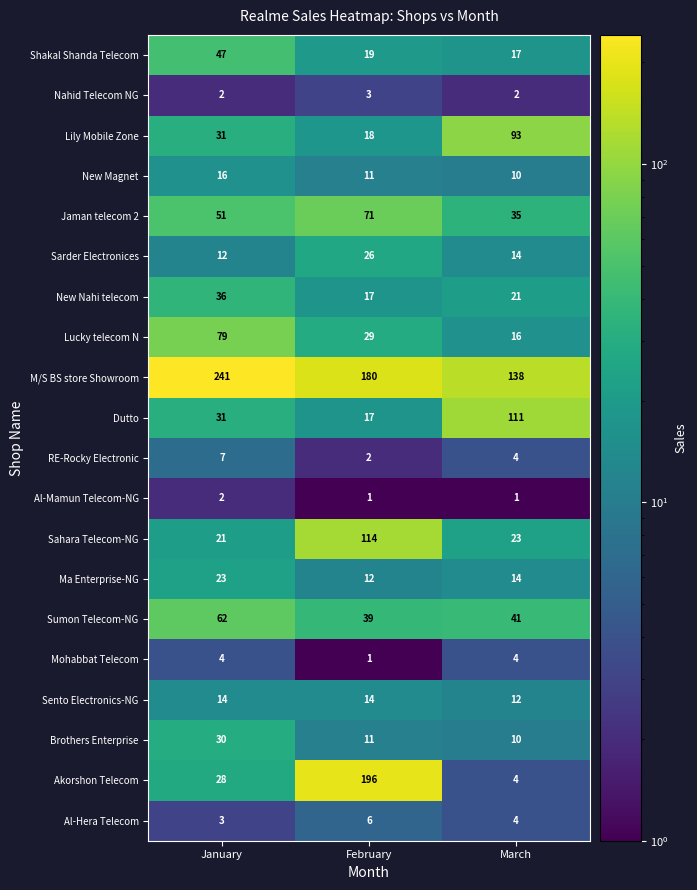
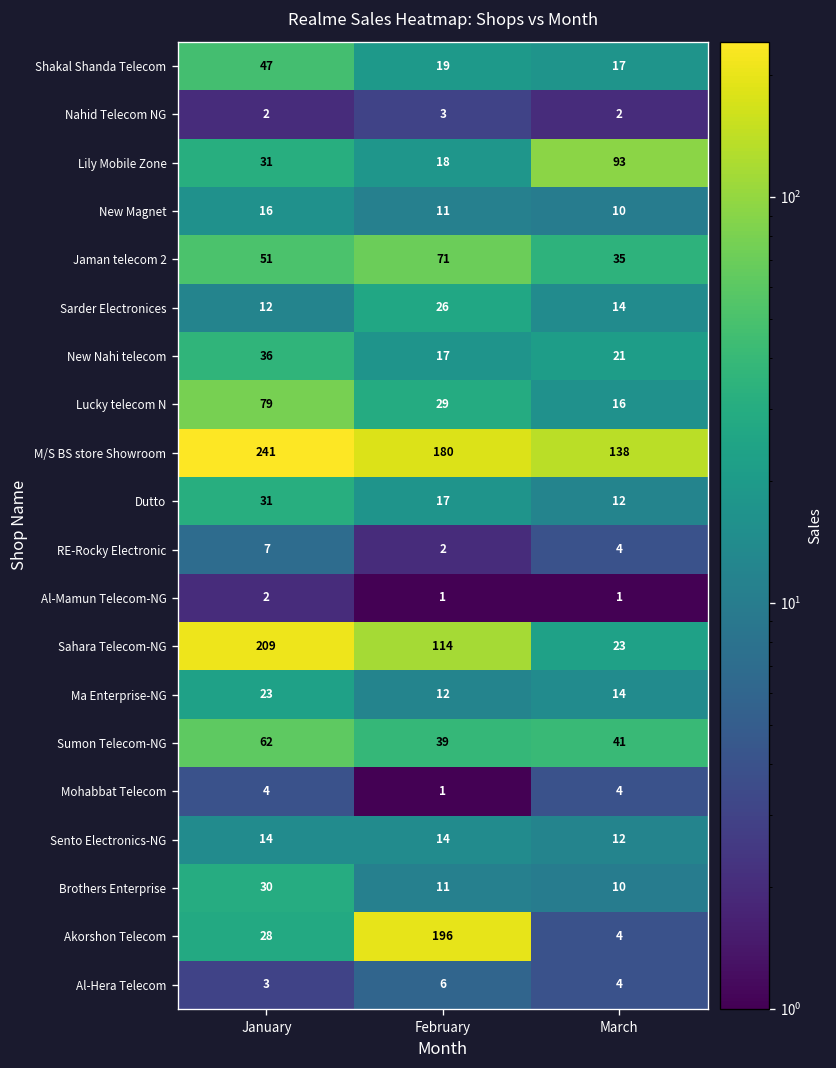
Dutto, March: 111 -> 12
Sahara Telecom-NG, January: 21 -> 209
